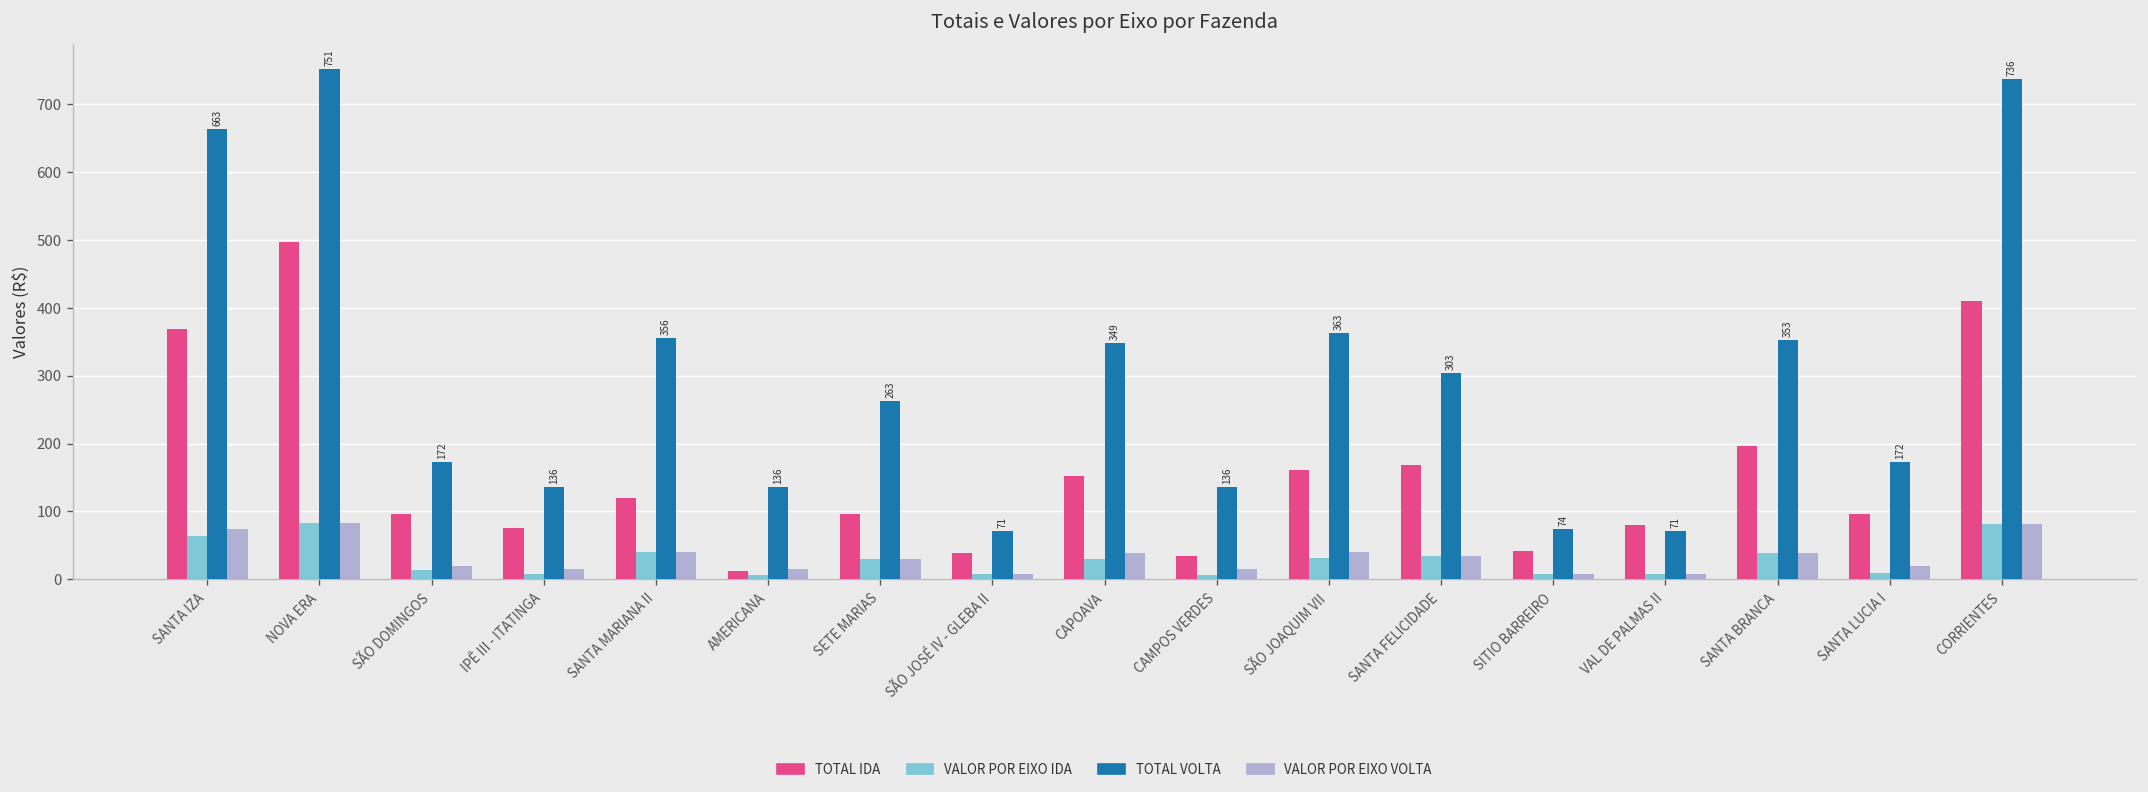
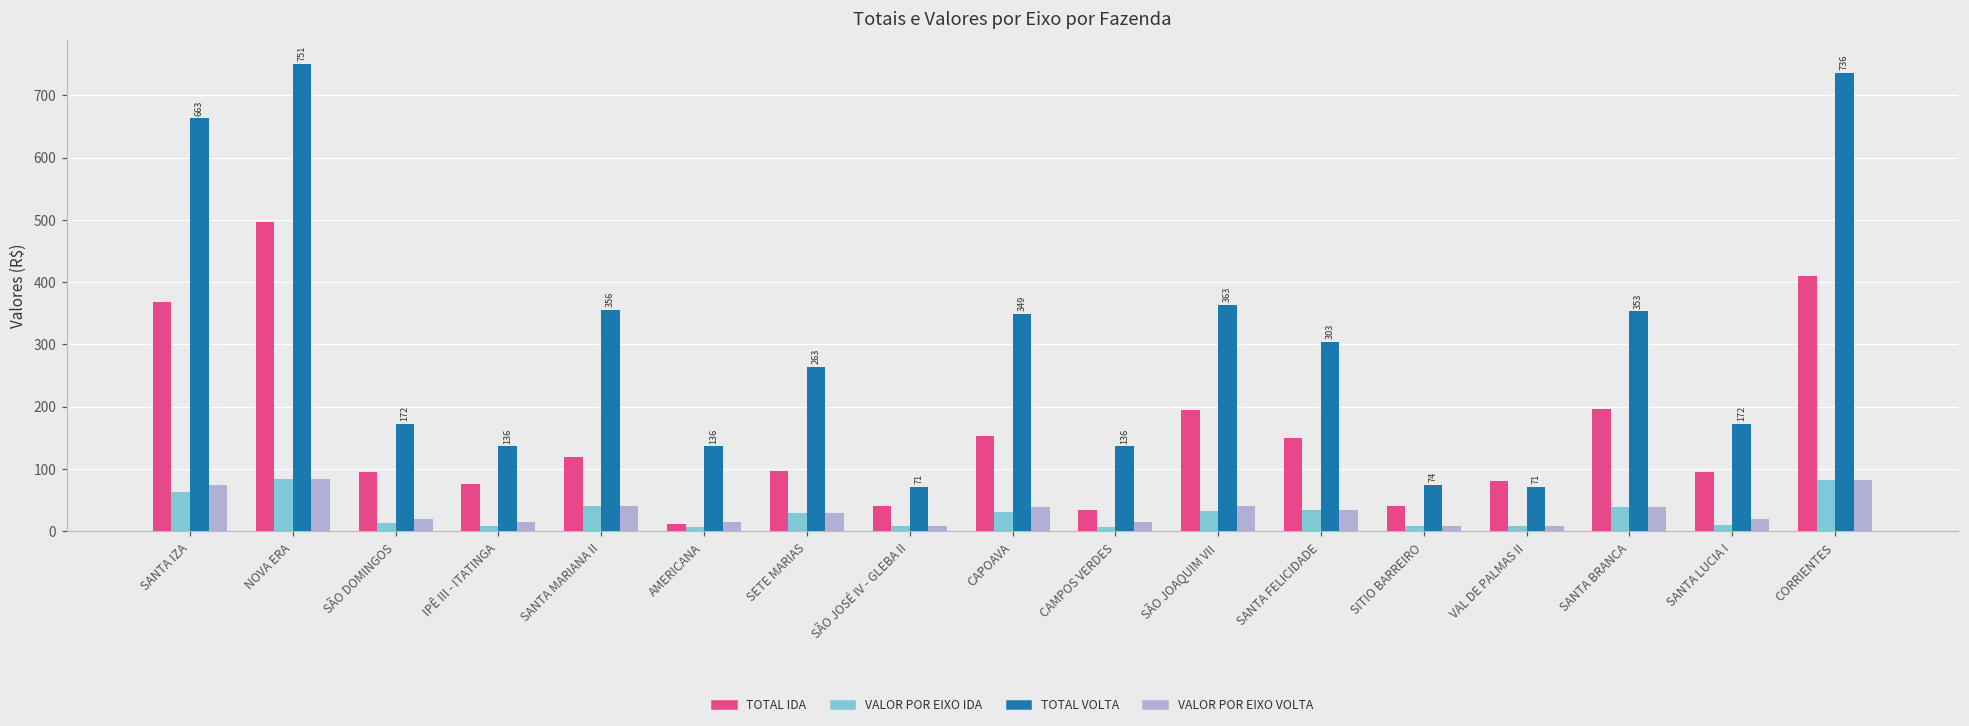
TOTAL IDA, SÃO JOAQUIM VII: 160 -> 190
TOTAL IDA, SANTA FELICIDADE: 170 -> 150
